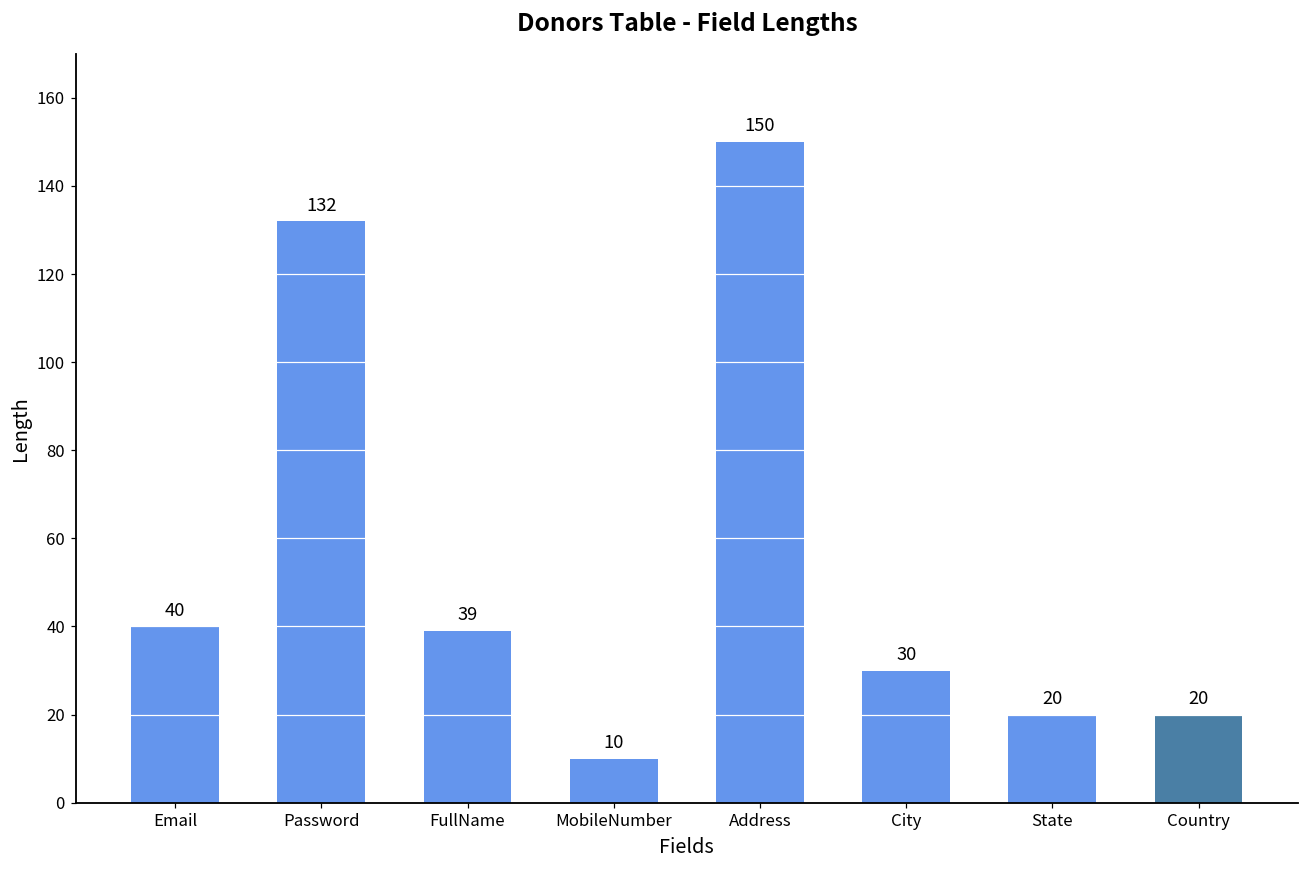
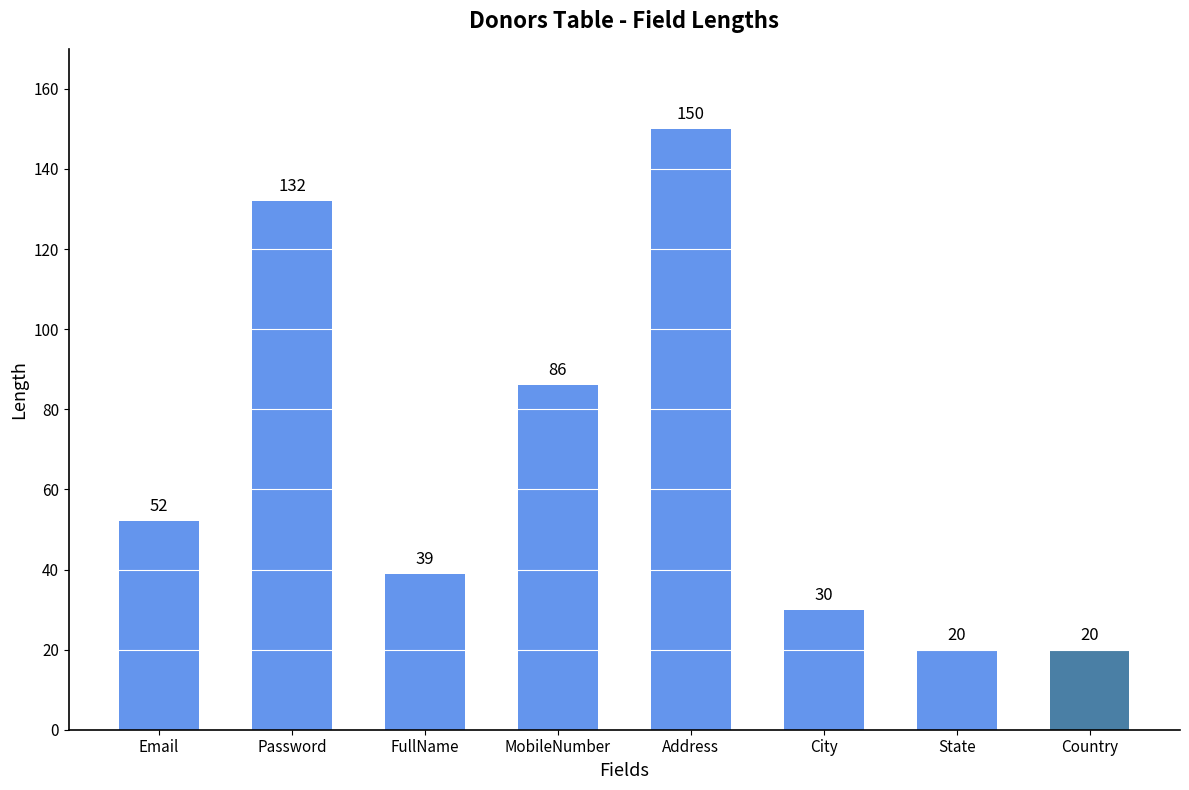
Email: 40 -> 52
MobileNumber: 10 -> 86
